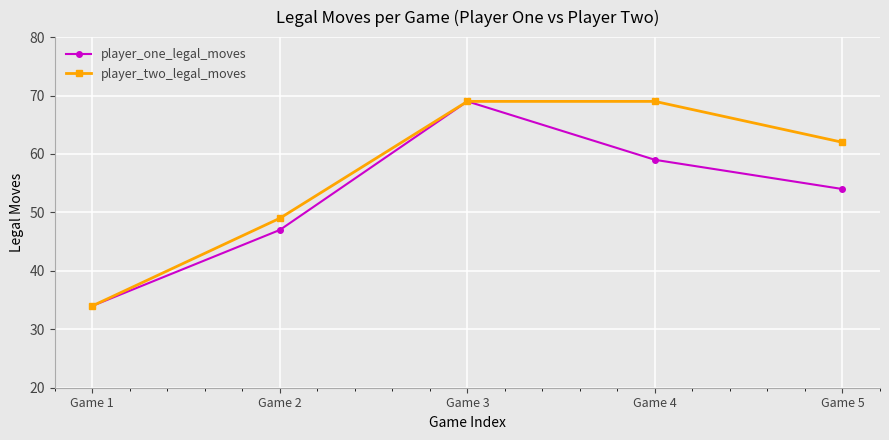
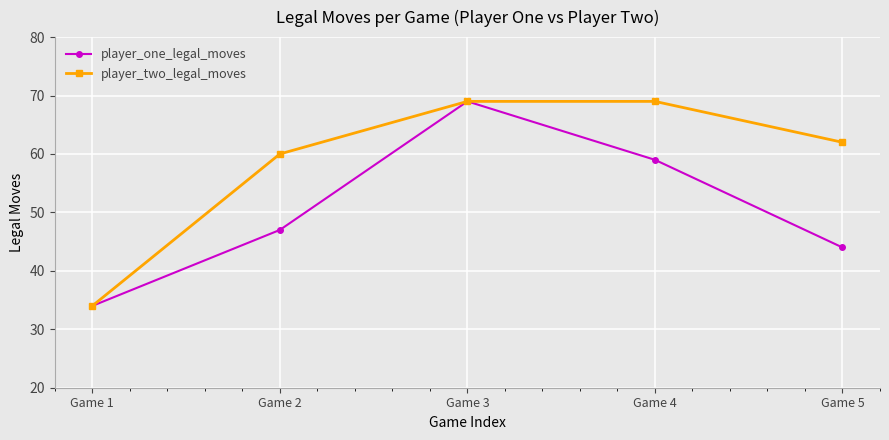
player_two_legal_moves, Game 2: 49 -> 60
player_one_legal_moves, Game 5: 54 -> 44
